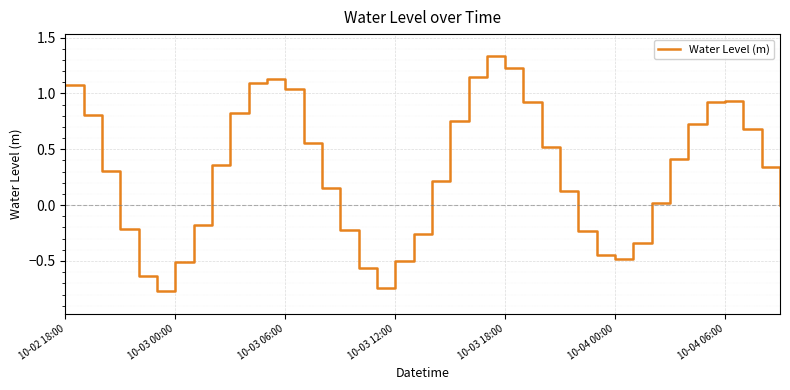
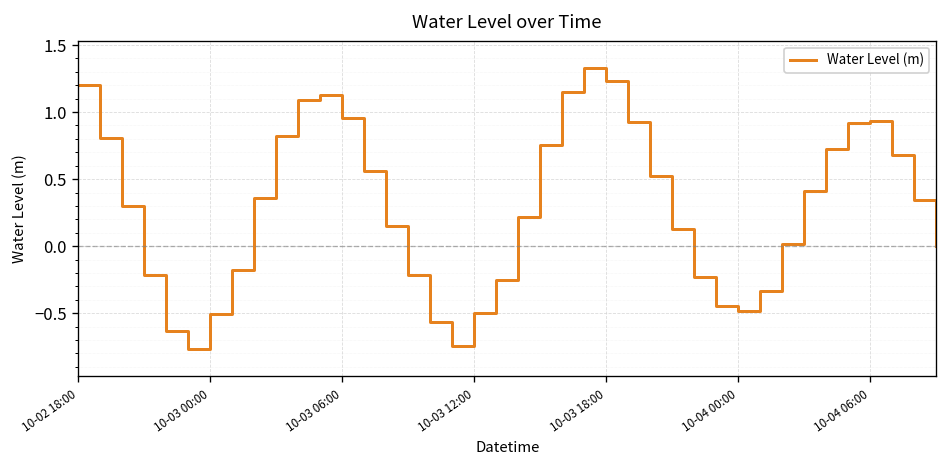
10-02 18:00: 1.08 -> 1.20
10-03 06:00: 1.04 -> 0.96
